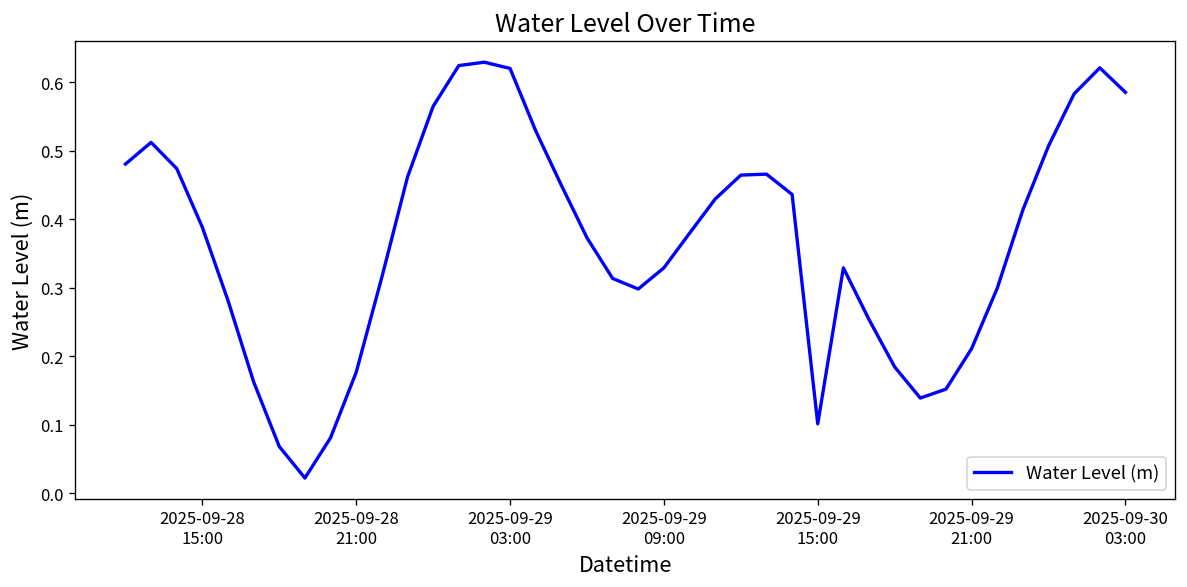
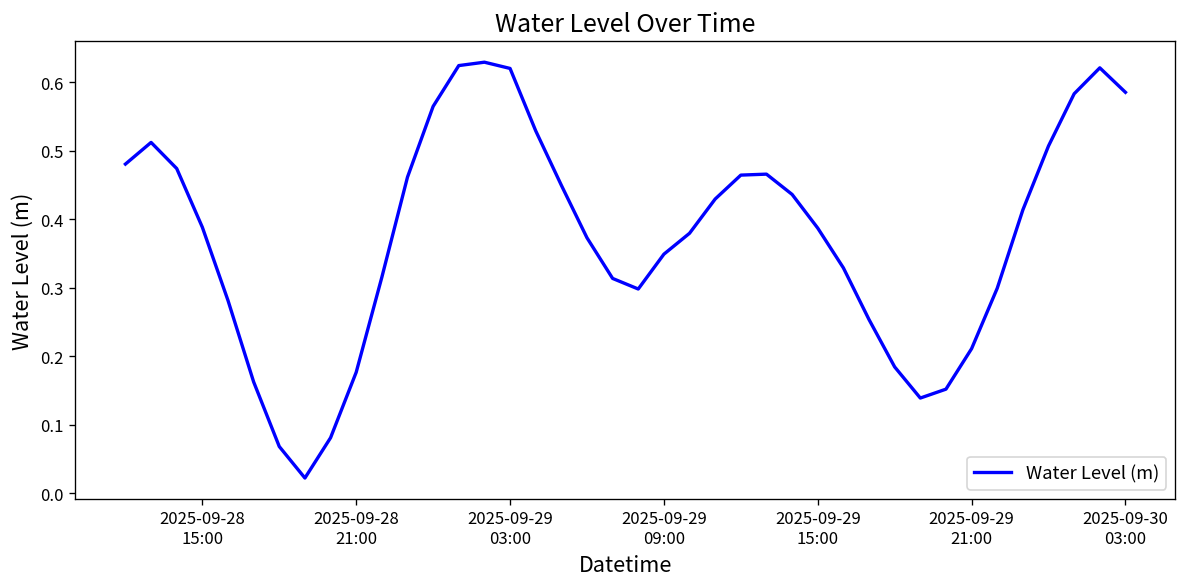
2025-09-29 09:00: 0.33 -> 0.35
2025-09-29 15:00: 0.10 -> 0.39
